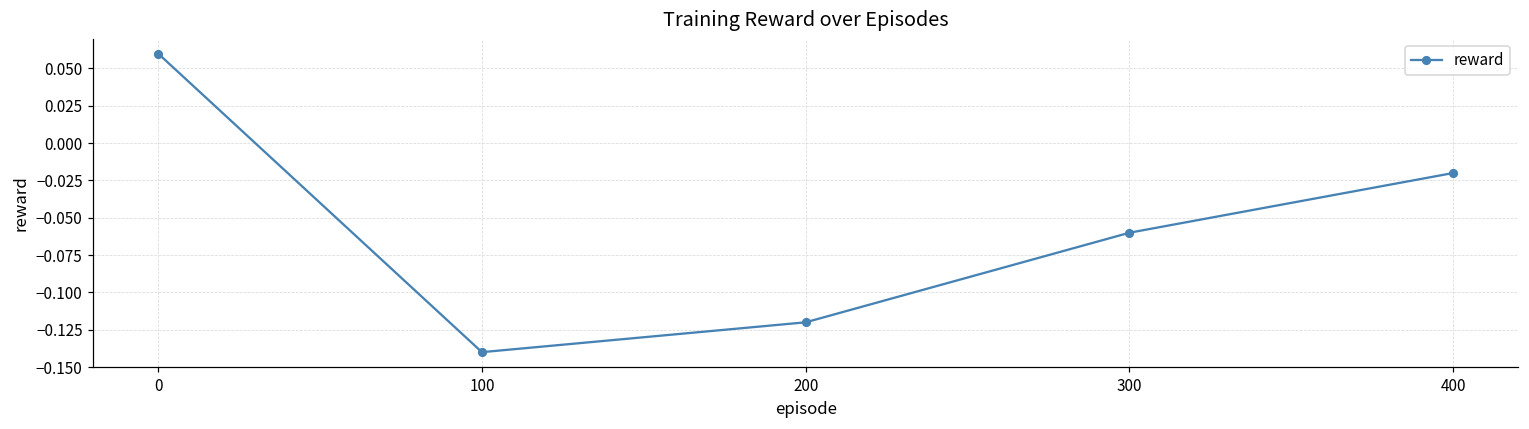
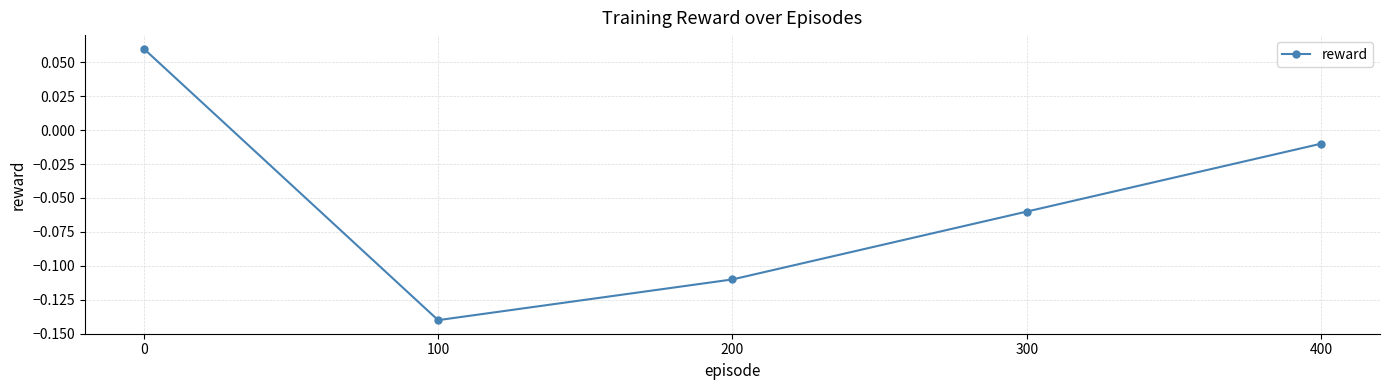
200: -0.12 -> -0.11
400: -0.02 -> -0.01
